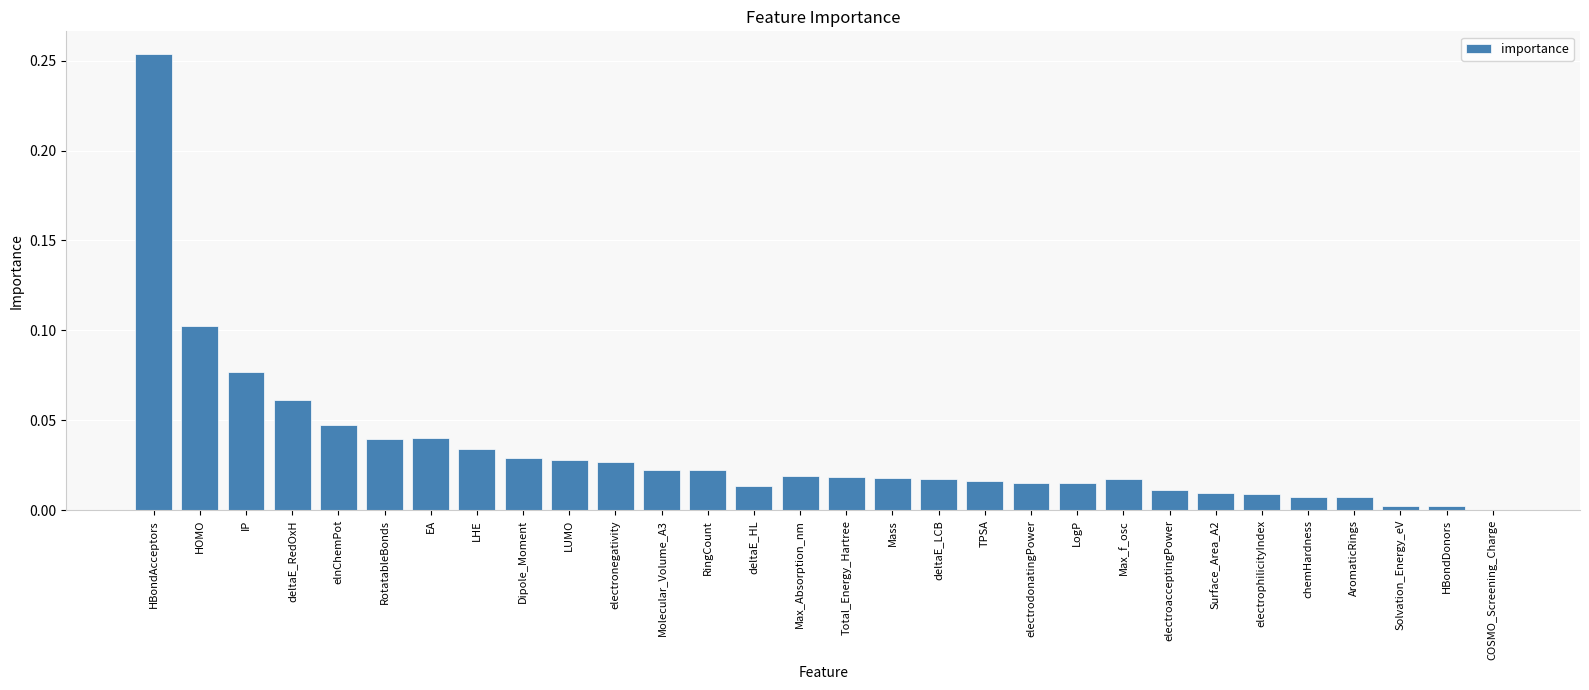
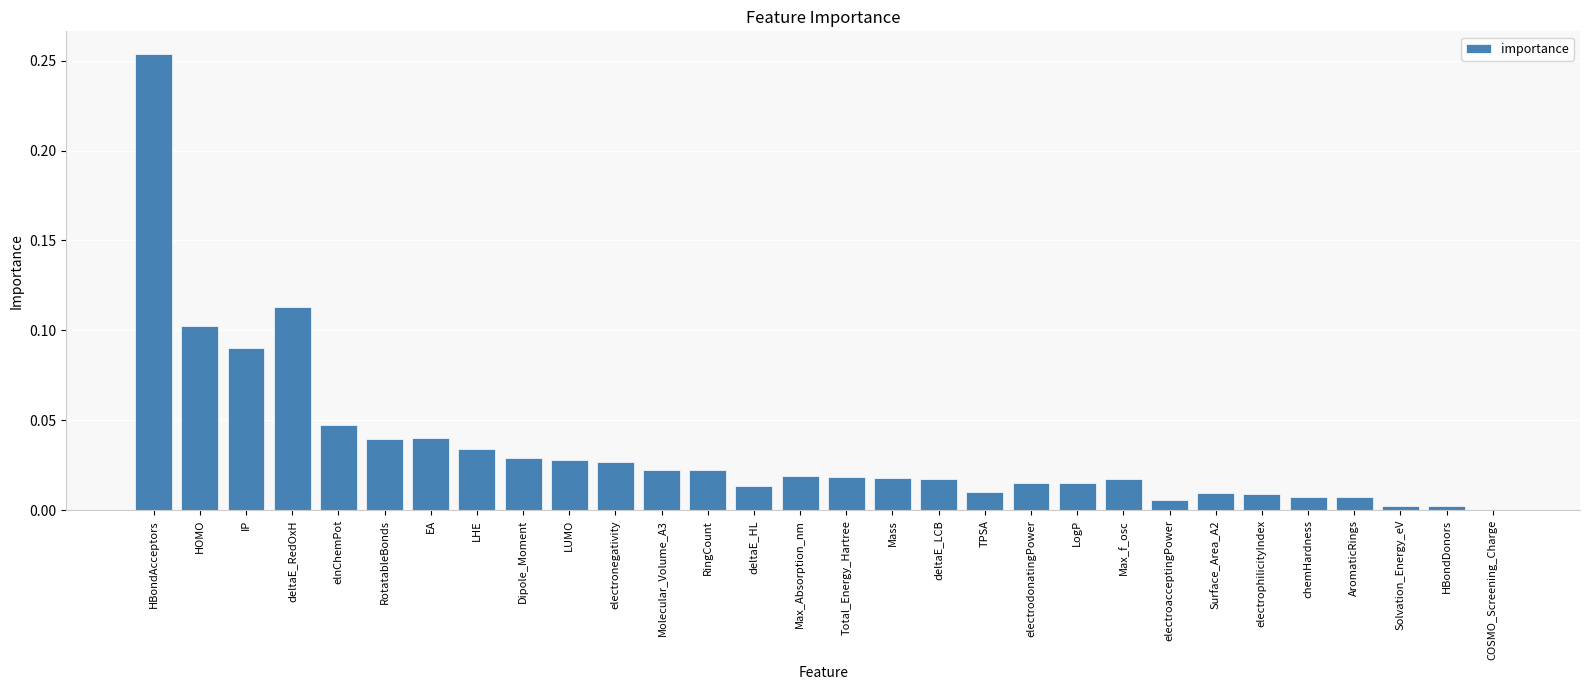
IP: 0.077 -> 0.090
deltaE_RedOxH: 0.061 -> 0.113
TPSA: 0.016 -> 0.010
electroacceptingPower: 0.011 -> 0.005
